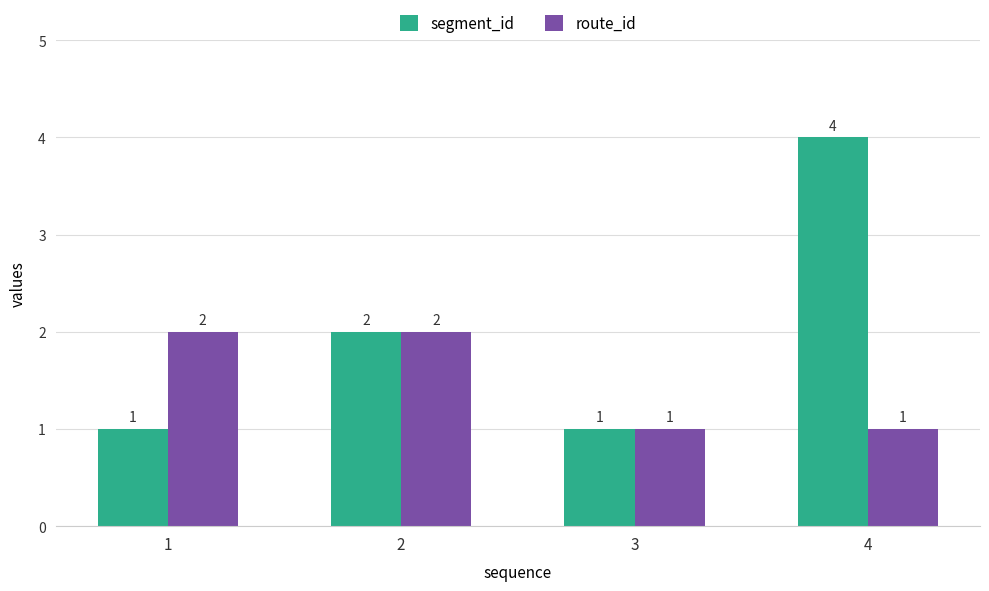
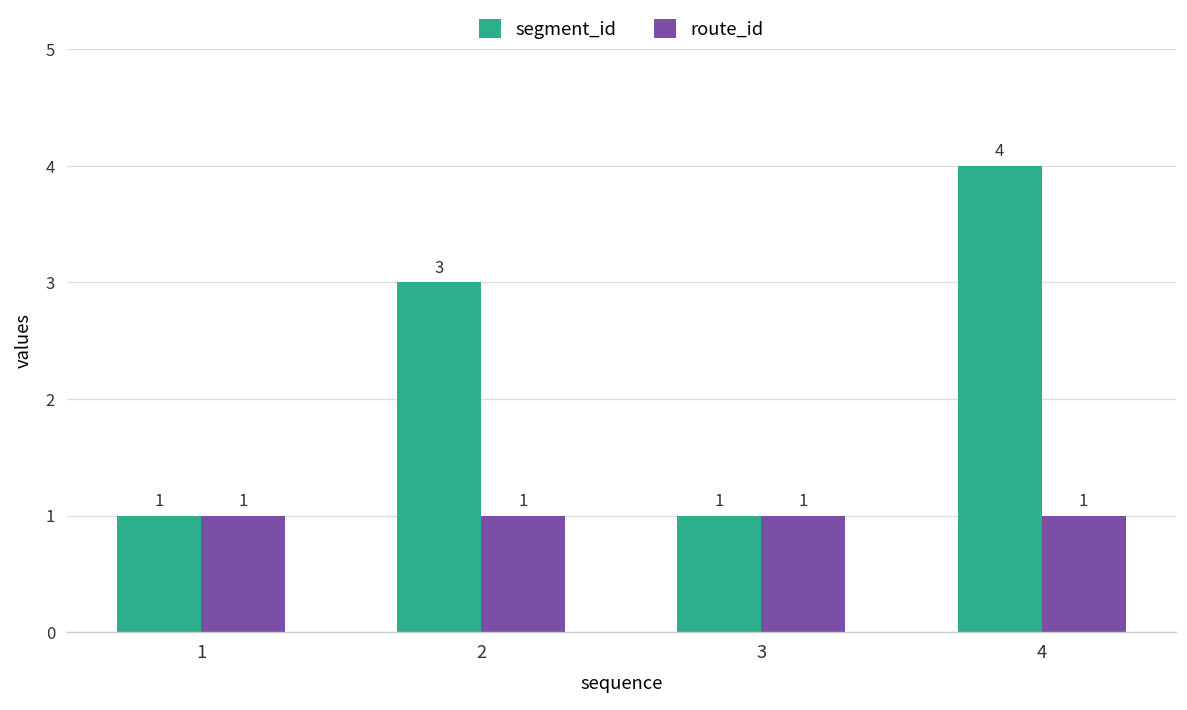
route_id, 1: 2 -> 1
segment_id, 2: 2 -> 3
route_id, 2: 2 -> 1
